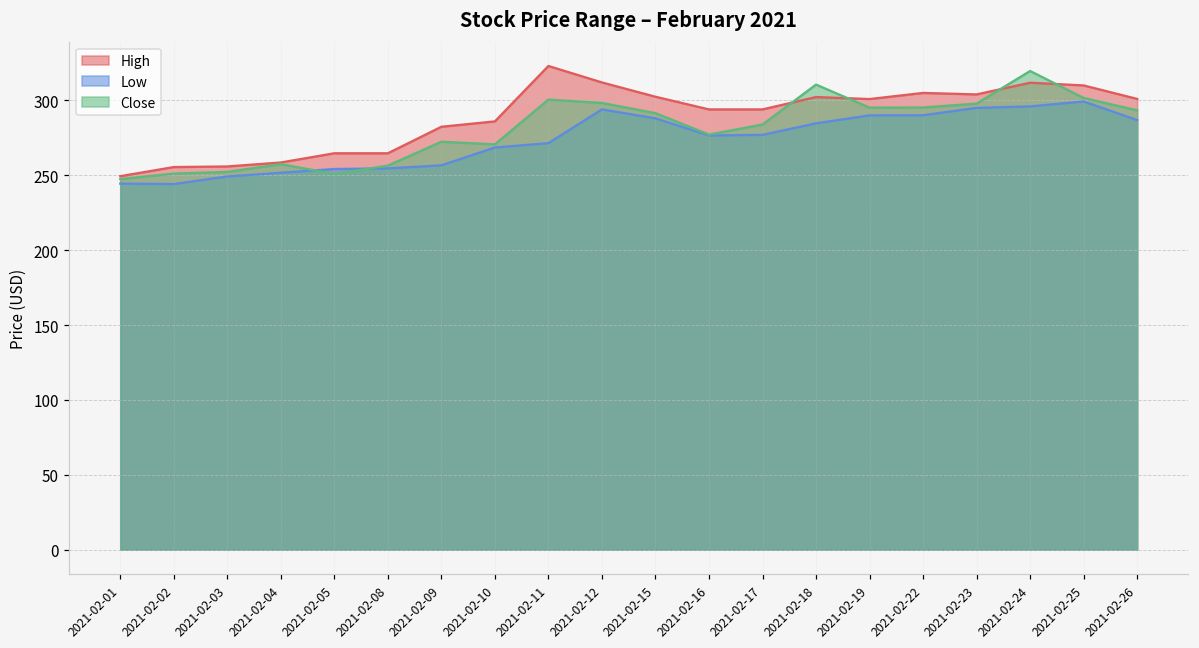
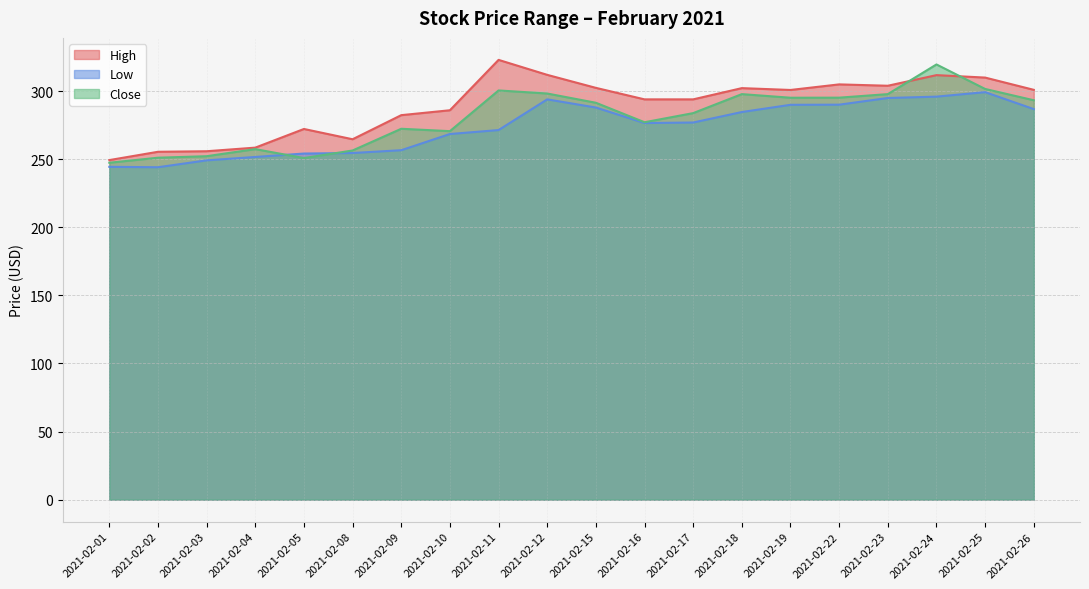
High, 2021-02-05: 265 -> 272
Close, 2021-02-18: 311 -> 298
